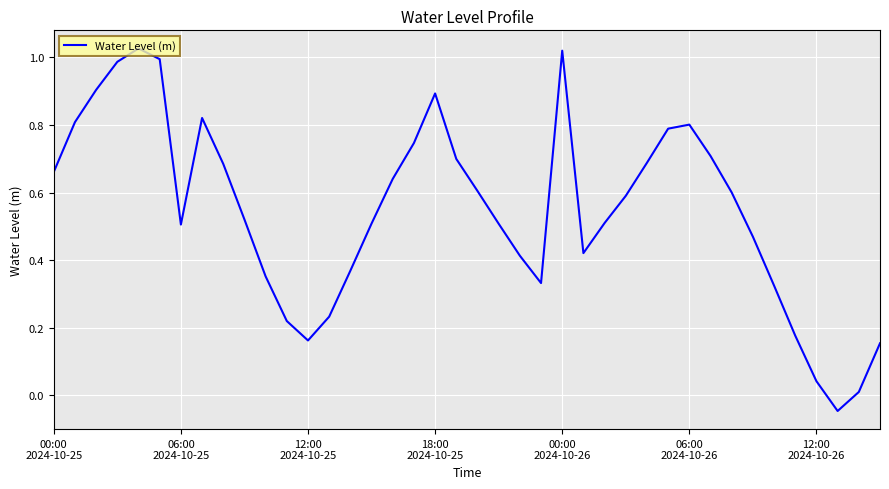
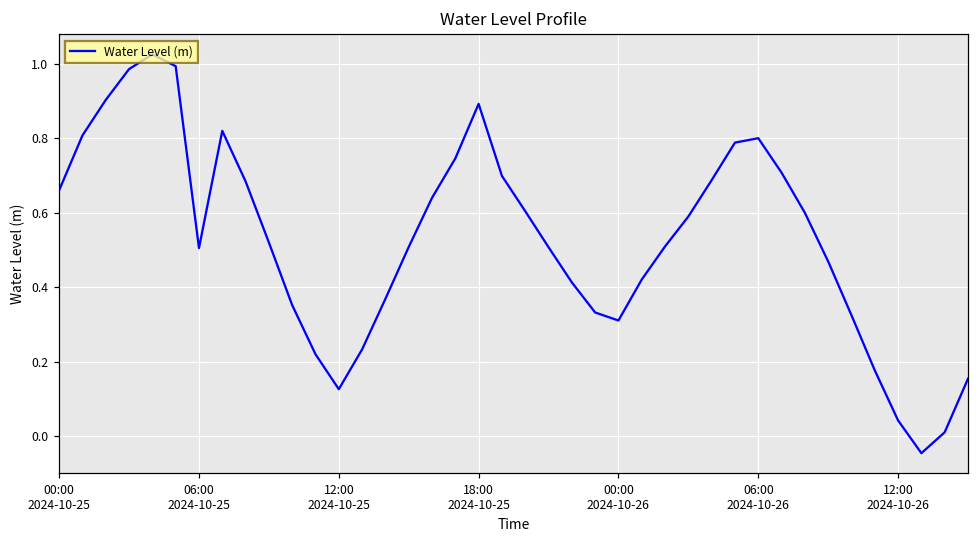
12:00 2024-10-25: 0.16 -> 0.13
00:00 2024-10-26: 1.02 -> 0.31
